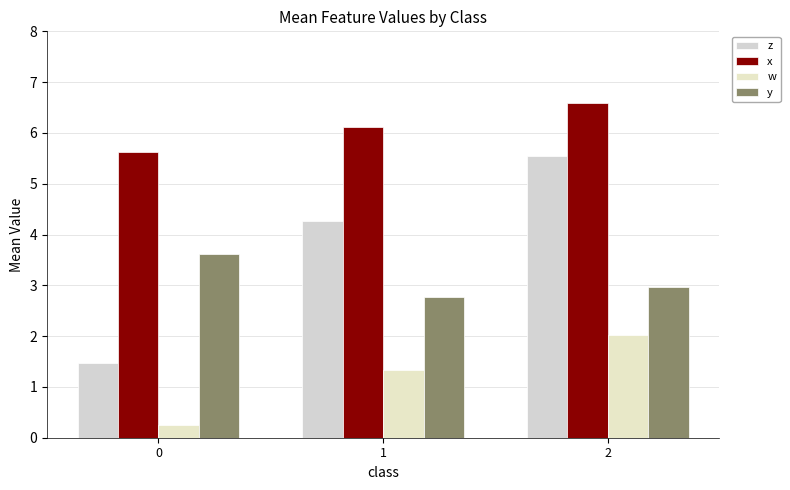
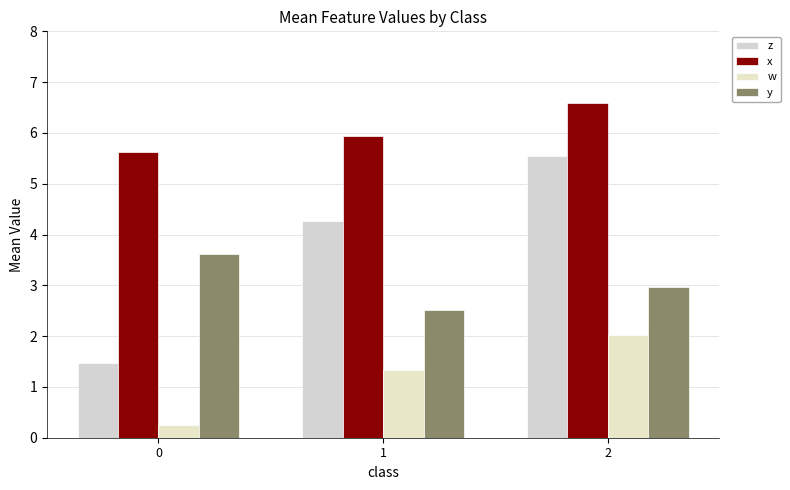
x, 1: 6.1 -> 5.9
y, 1: 2.8 -> 2.5
